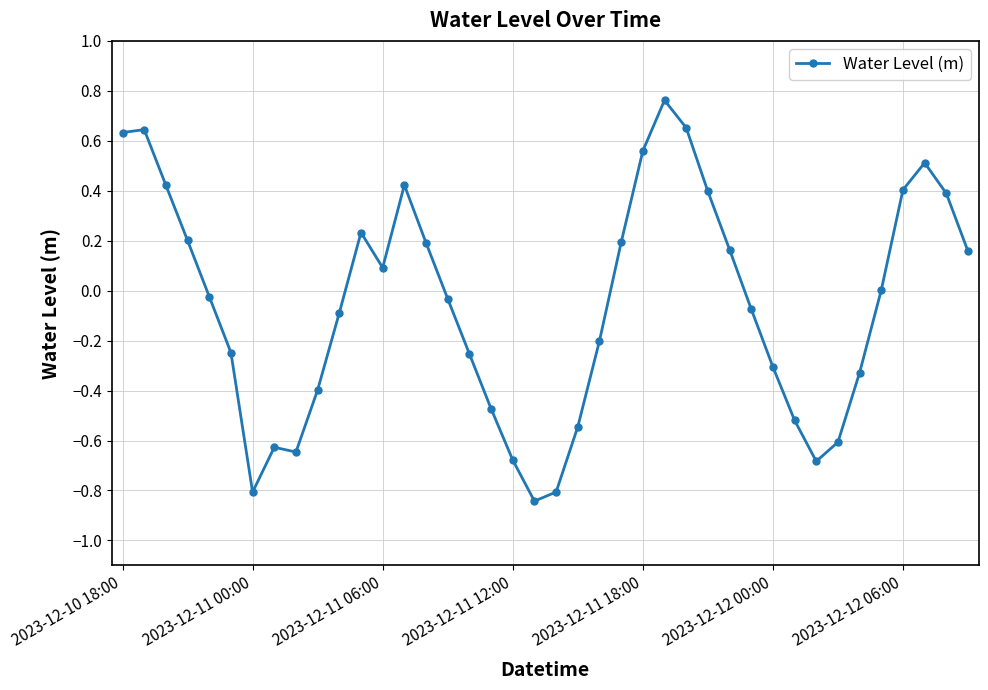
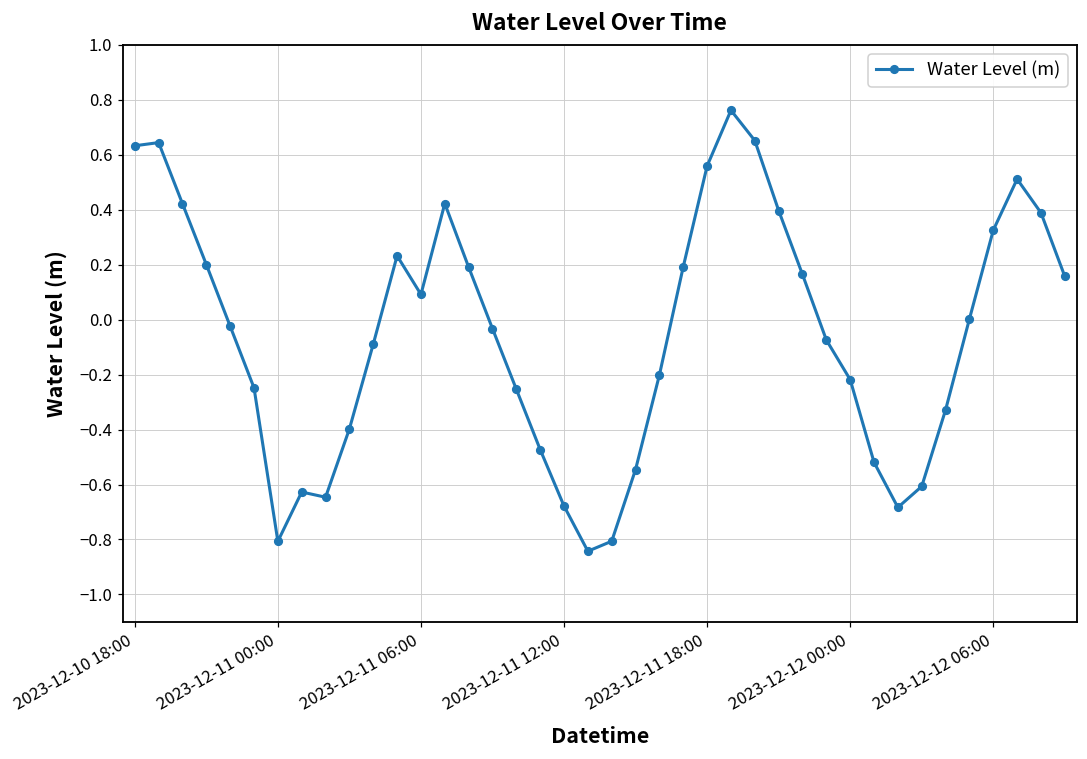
2023-12-12 00:00: -0.31 -> -0.22
2023-12-12 06:00: 0.40 -> 0.33
